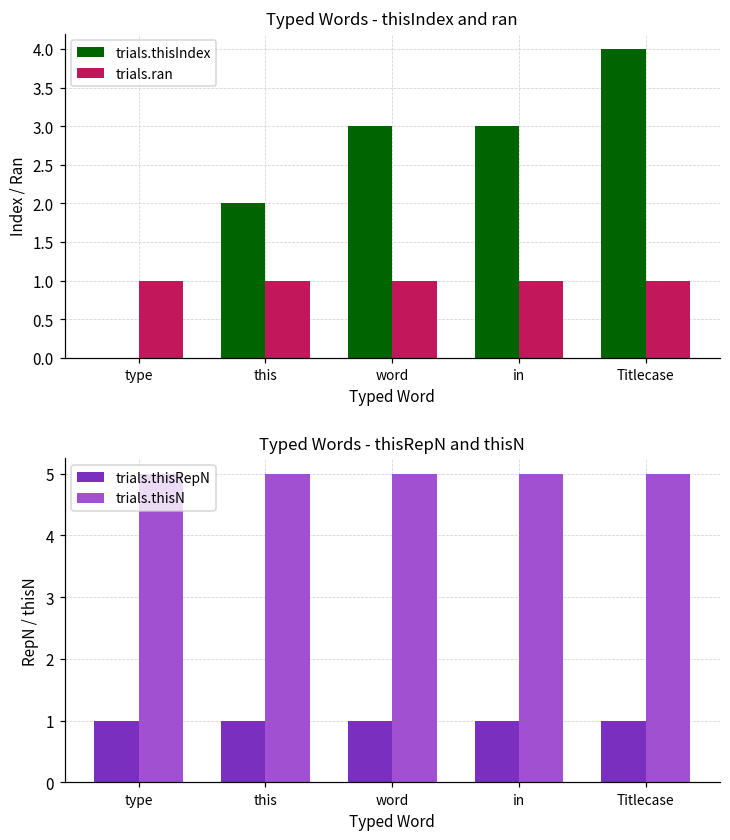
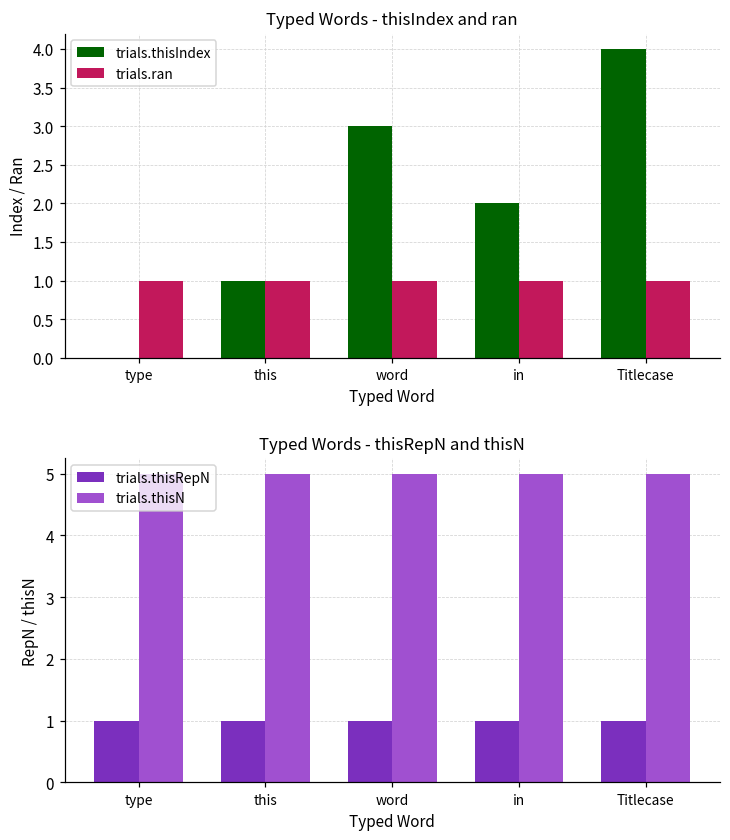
Typed Words - thisIndex and ran, trials.thisIndex, this: 2 -> 1
Typed Words - thisIndex and ran, trials.thisIndex, in: 3 -> 2
